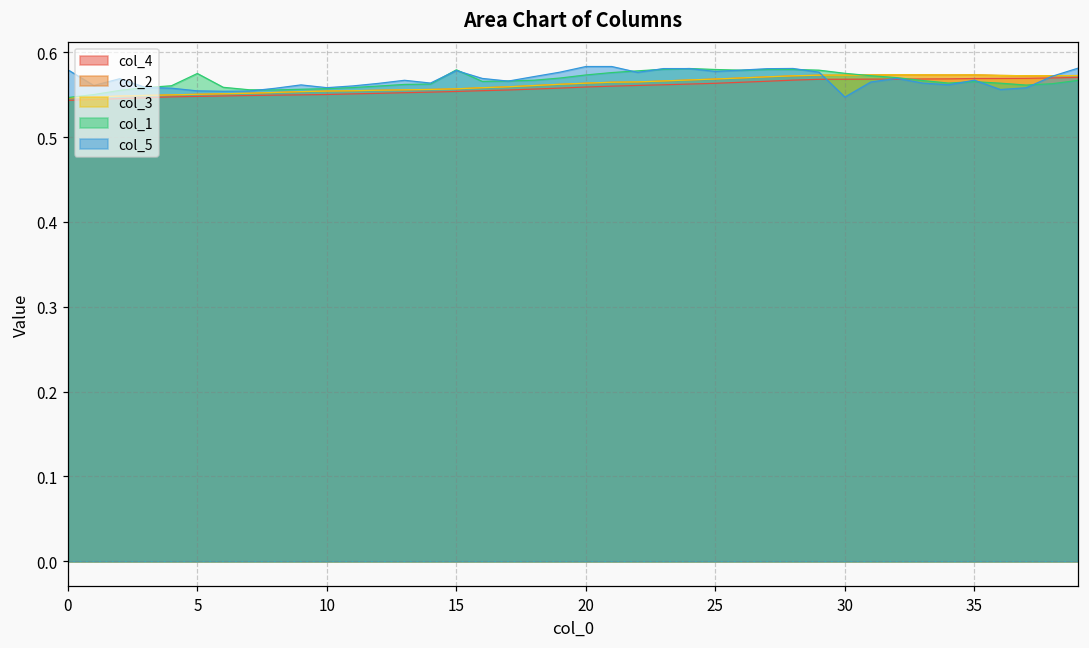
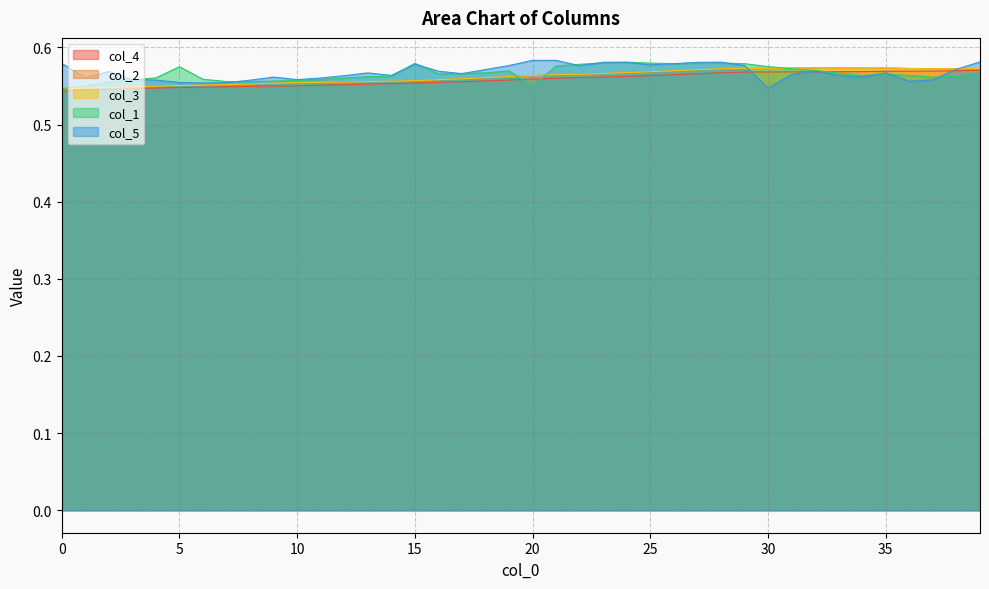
col_1, 20: 0.57 -> 0.55
